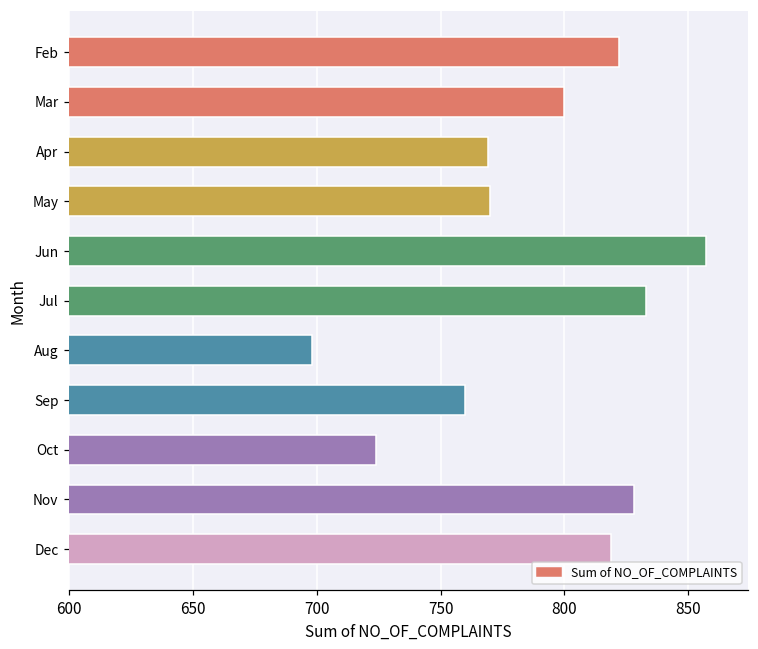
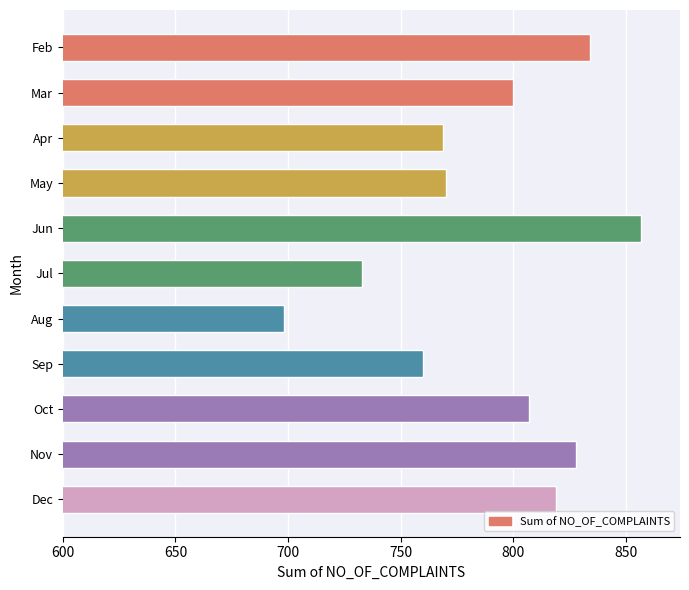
Feb: 822 -> 834
Jul: 833 -> 733
Oct: 724 -> 807
